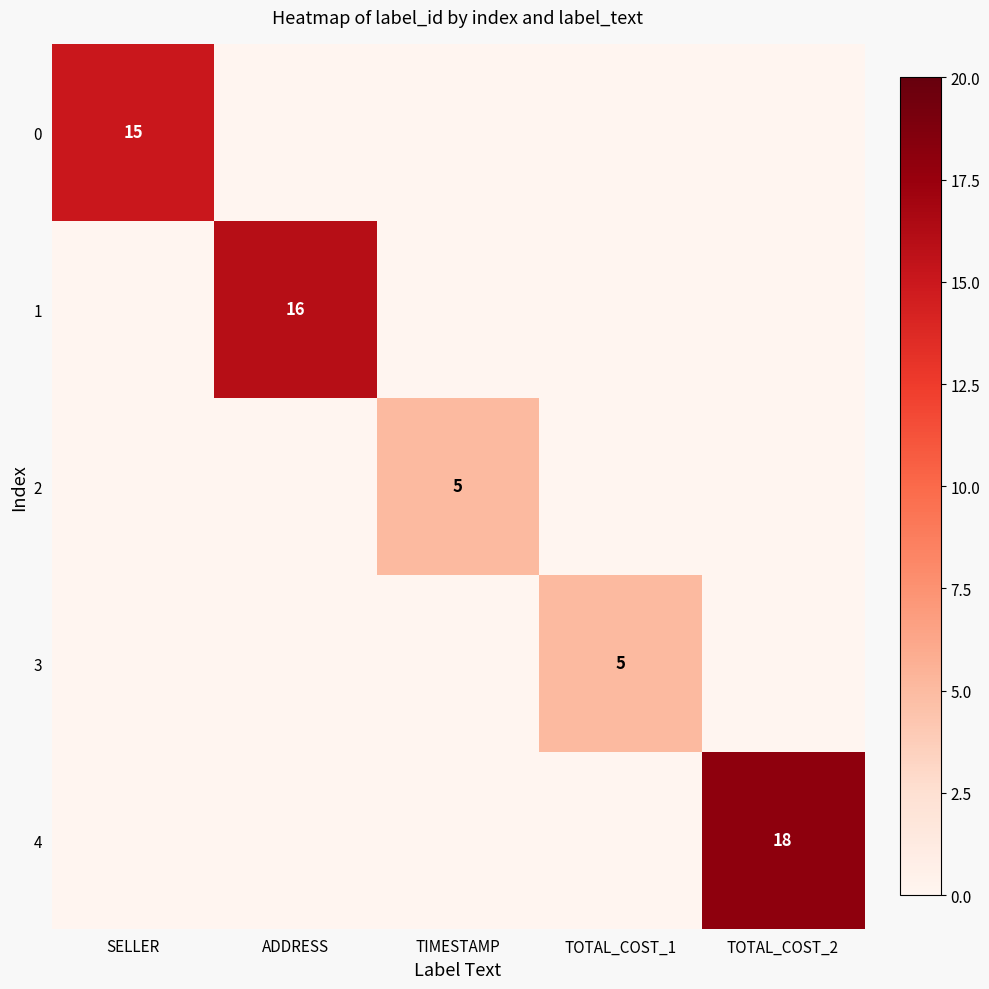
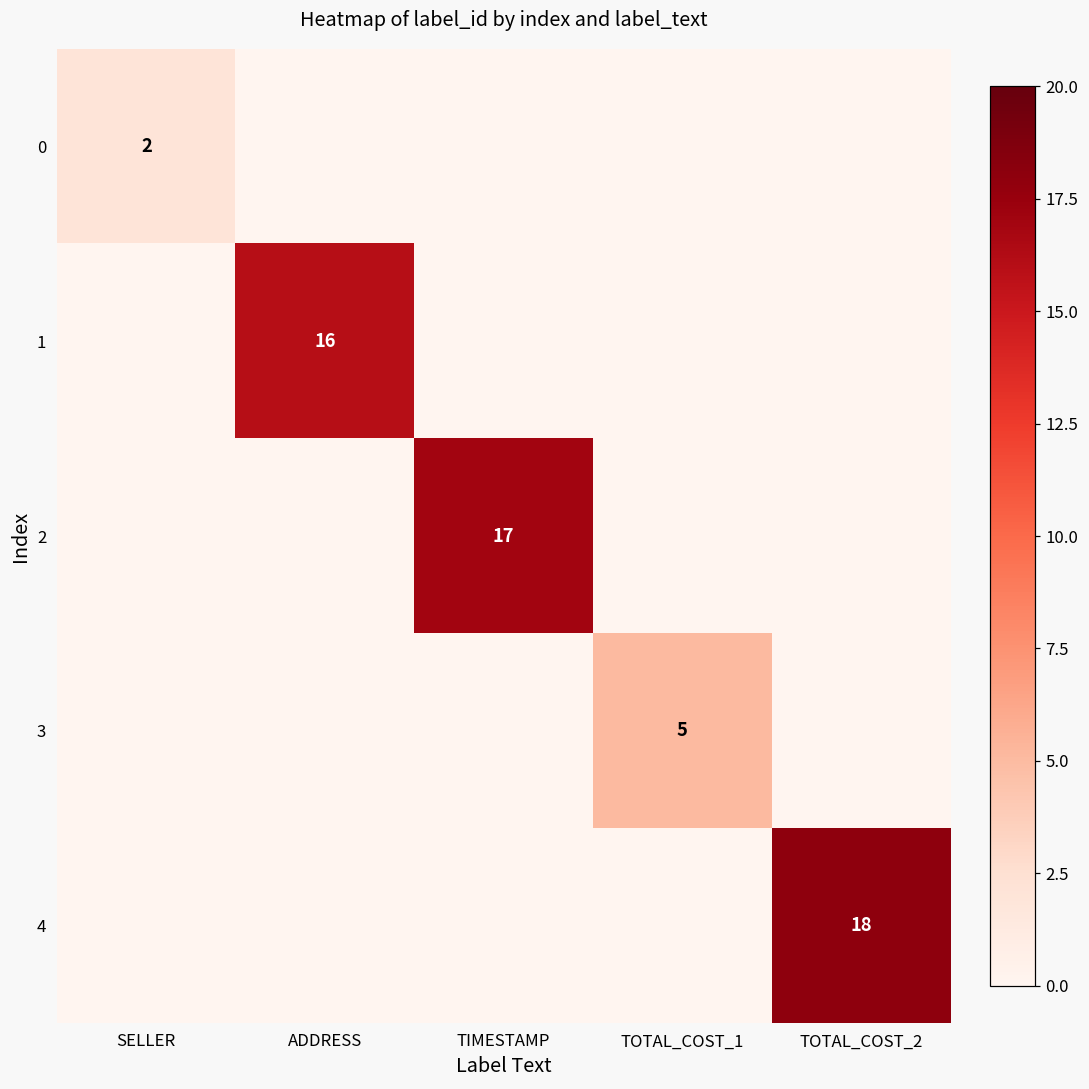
0, SELLER: 15 -> 2
2, TIMESTAMP: 5 -> 17
